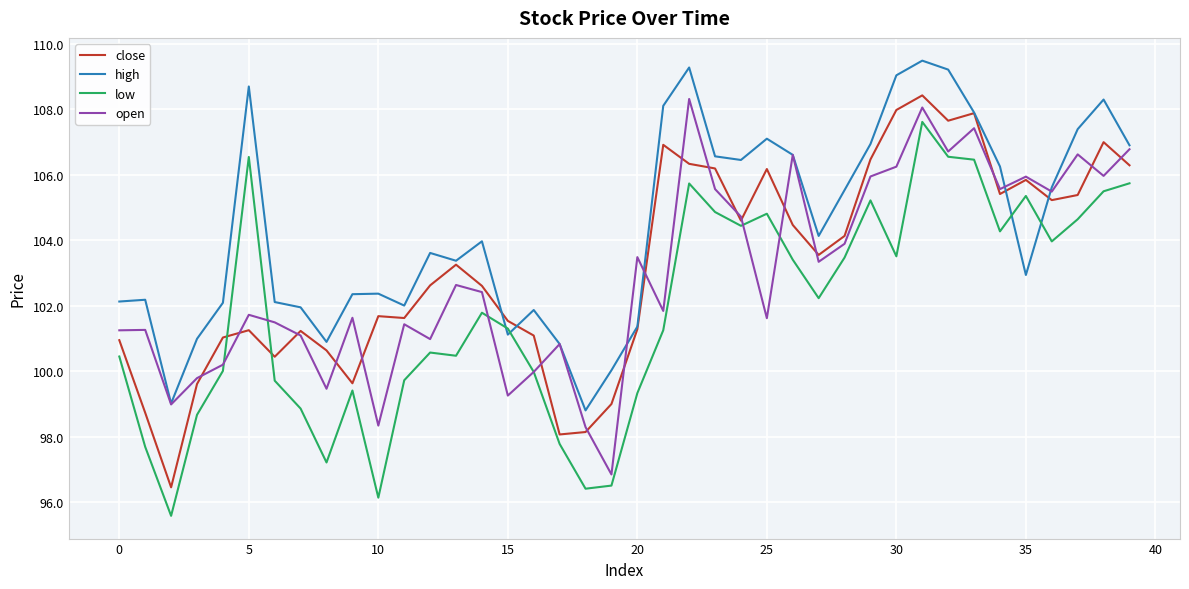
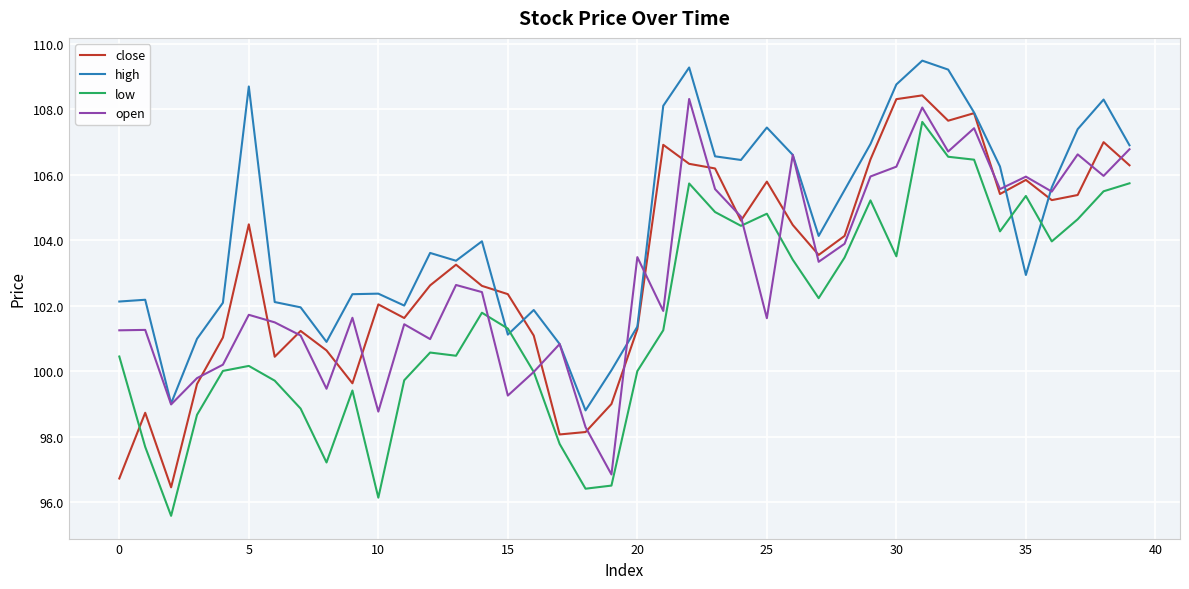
close, 0: 100.9 -> 96.7
close, 5: 101.3 -> 104.5
low, 5: 106.5 -> 100.2
close, 10: 101.7 -> 102.0
open, 10: 98.3 -> 98.8
close, 15: 101.5 -> 102.4
low, 20: 99.3 -> 100.0
close, 25: 106.2 -> 105.8
high, 25: 107.1 -> 107.4
close, 30: 108.0 -> 108.3
high, 30: 109.0 -> 108.8
